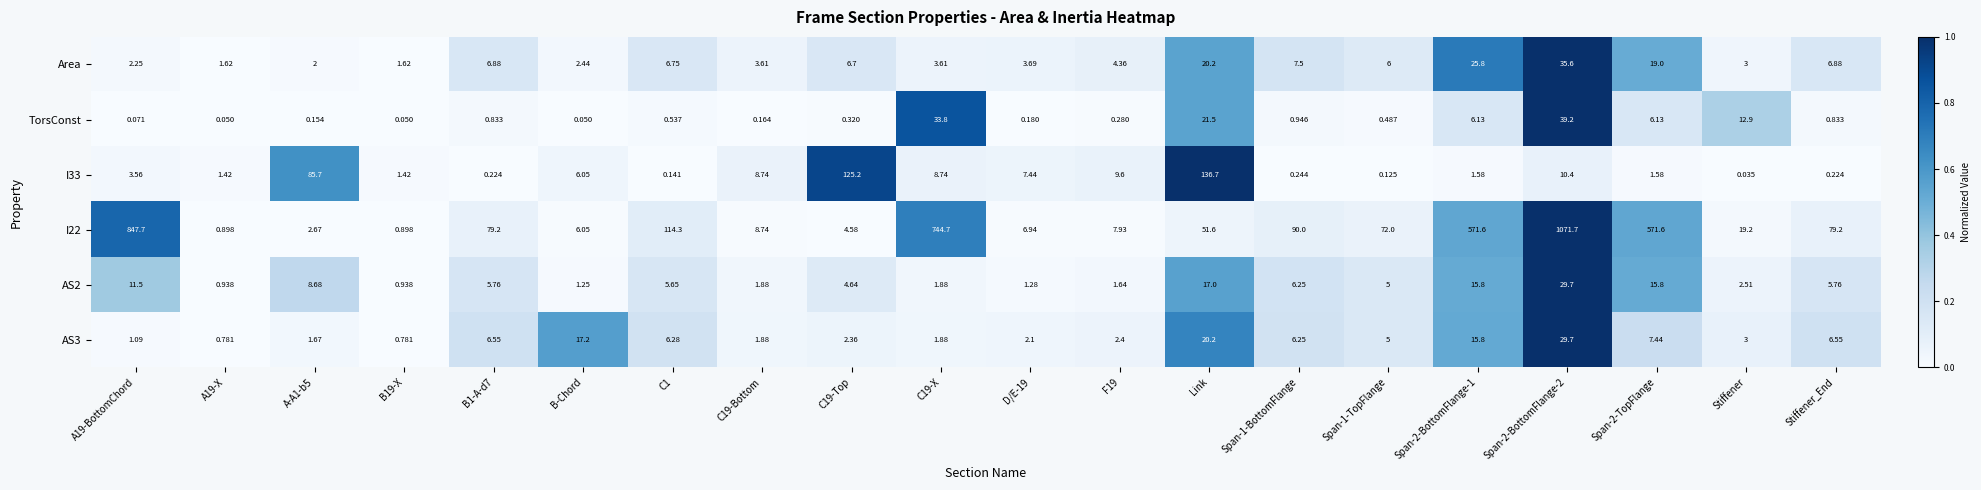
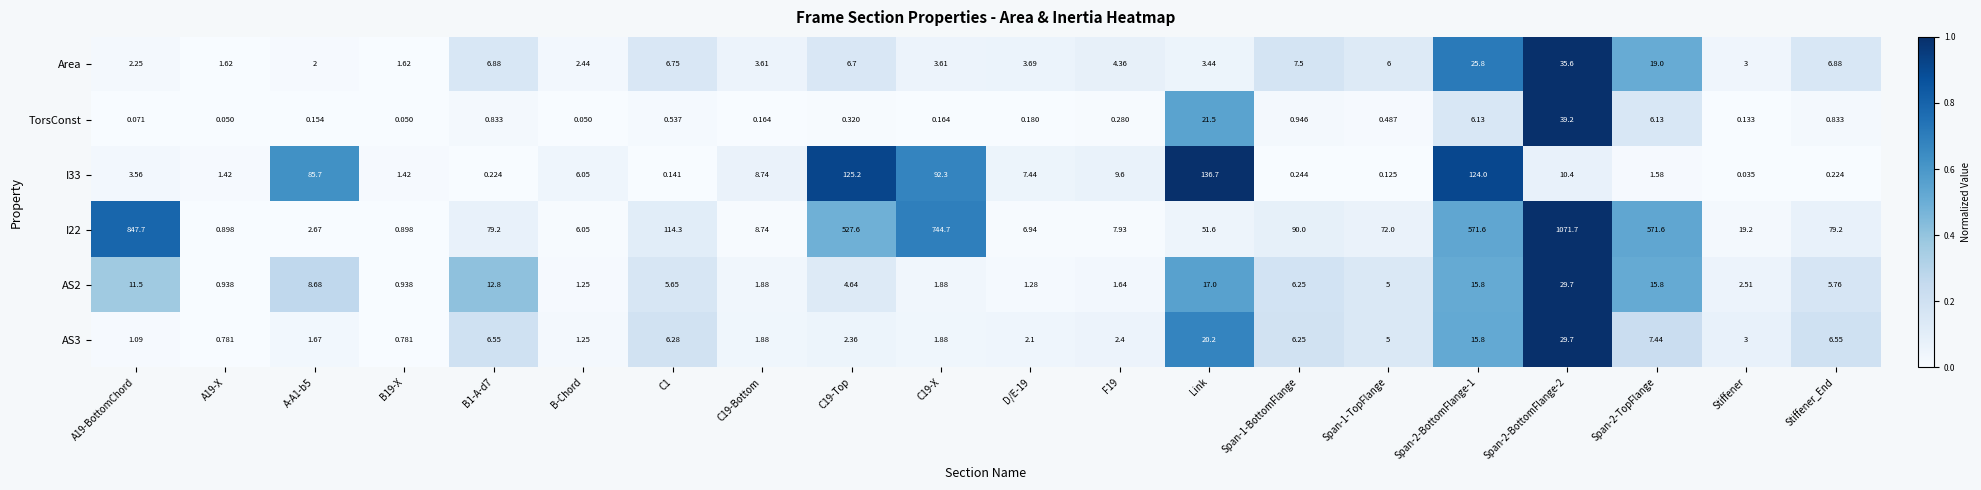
Area, Link: 20.2 -> 3.44
TorsConst, C19-X: 33.8 -> 0.164
TorsConst, Stiffener: 12.9 -> 0.133
I33, C19-X: 8.74 -> 92.3
I33, Span-2-BottomFlange-1: 1.58 -> 124.0
I22, C19-Top: 4.58 -> 527.6
AS2, B1-A-d7: 5.76 -> 12.8
AS3, B-Chord: 17.2 -> 1.25
